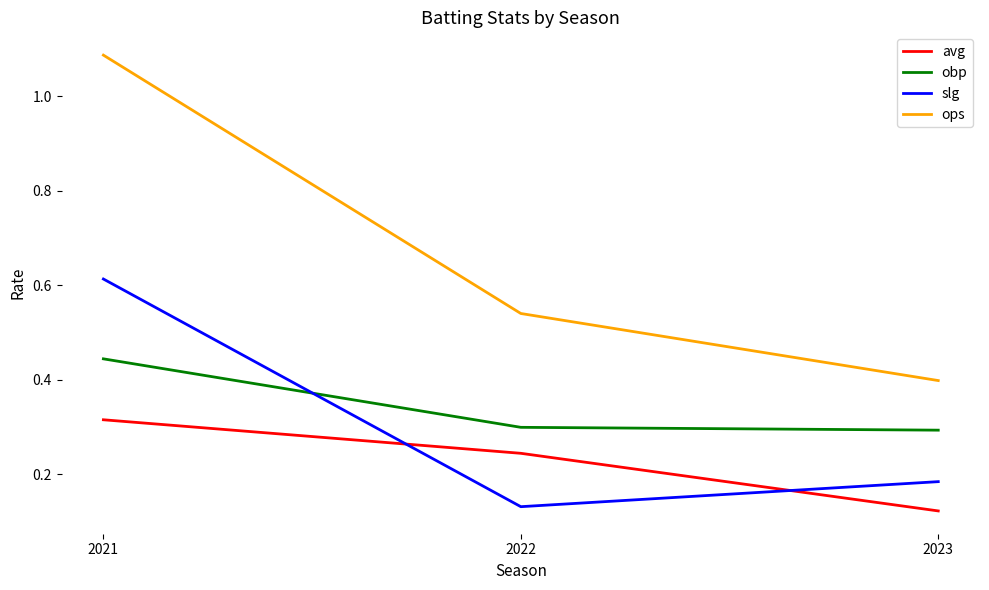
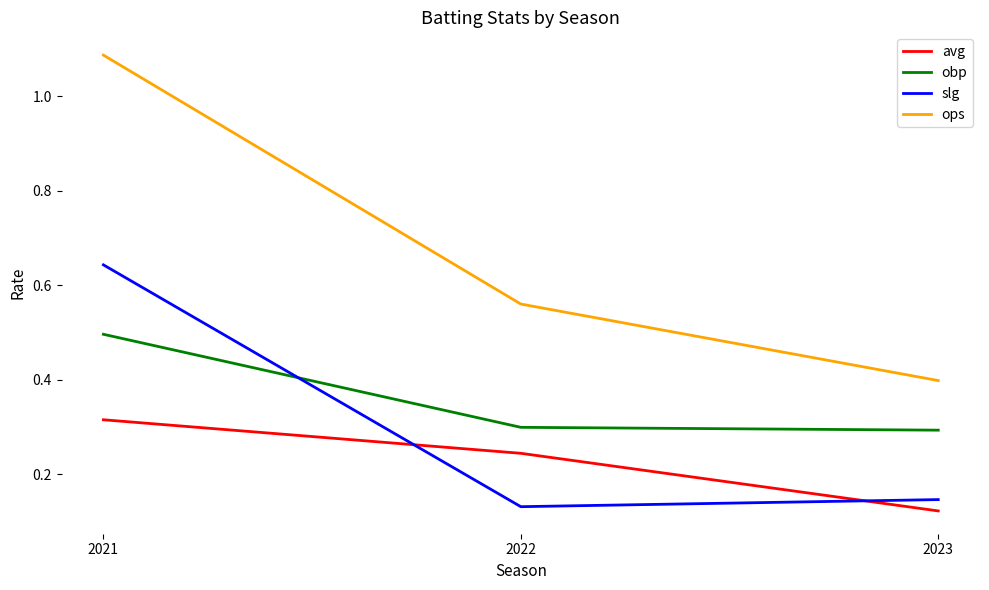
obp, 2021: 0.44 -> 0.50
slg, 2021: 0.61 -> 0.64
ops, 2022: 0.54 -> 0.56
slg, 2023: 0.18 -> 0.15
